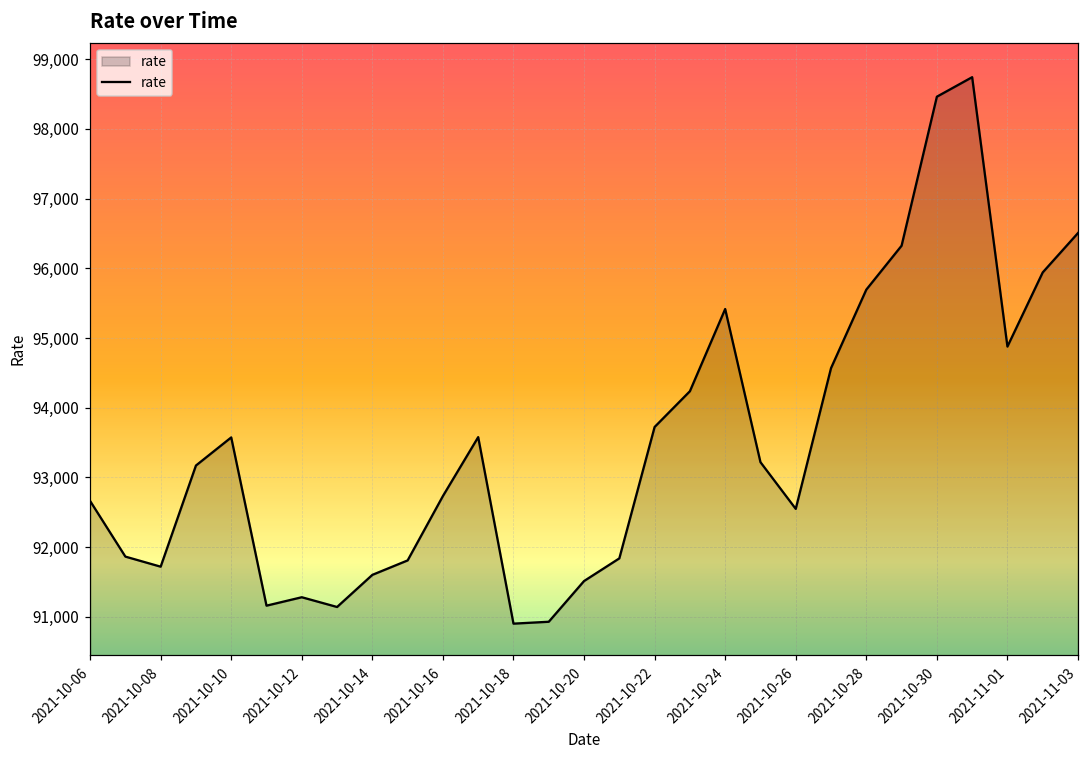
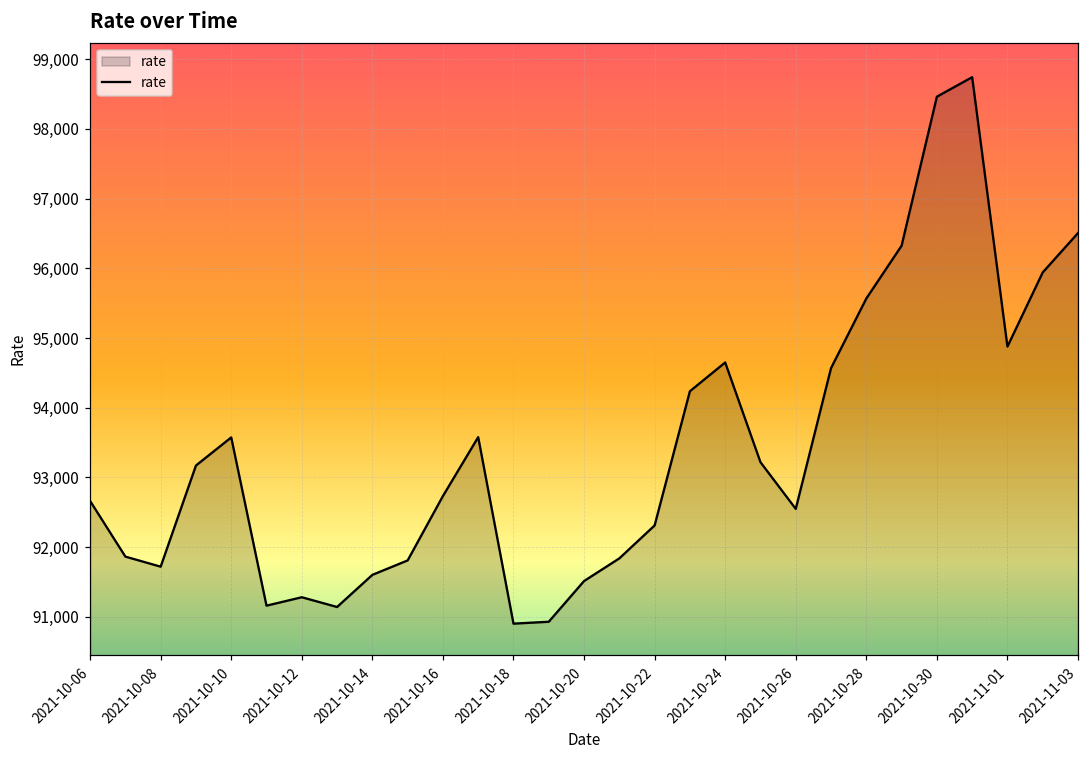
2021-10-22: 93,700 -> 92,300
2021-10-24: 95,400 -> 94,600
2021-10-28: 95,700 -> 95,600
